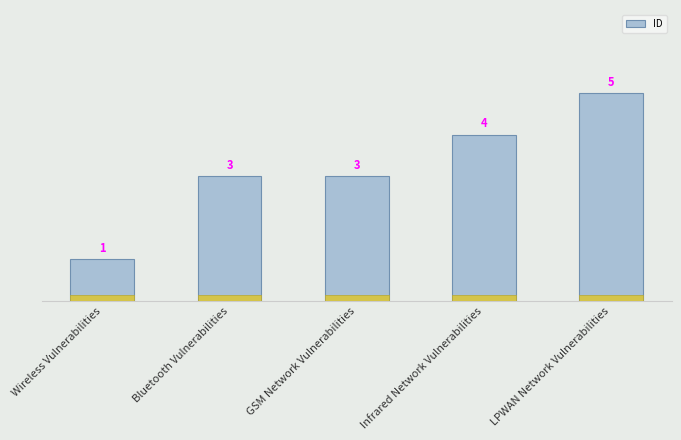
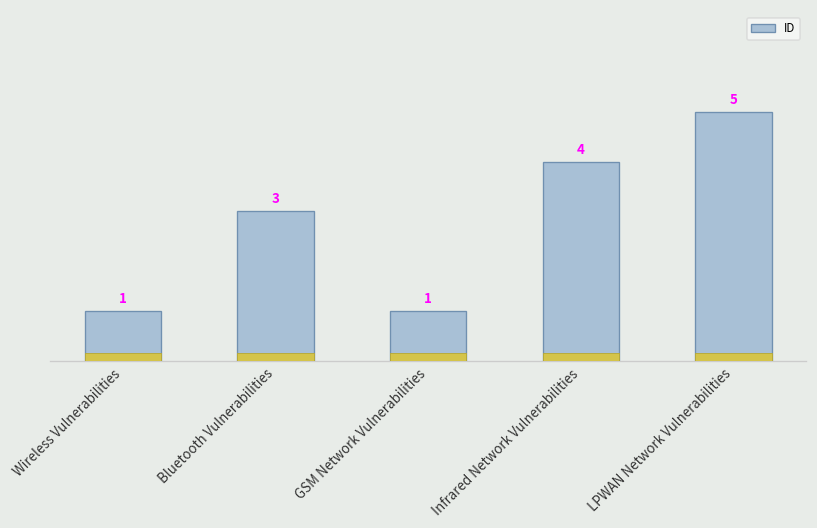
ID, GSM Network Vulnerabilities: 3 -> 1
